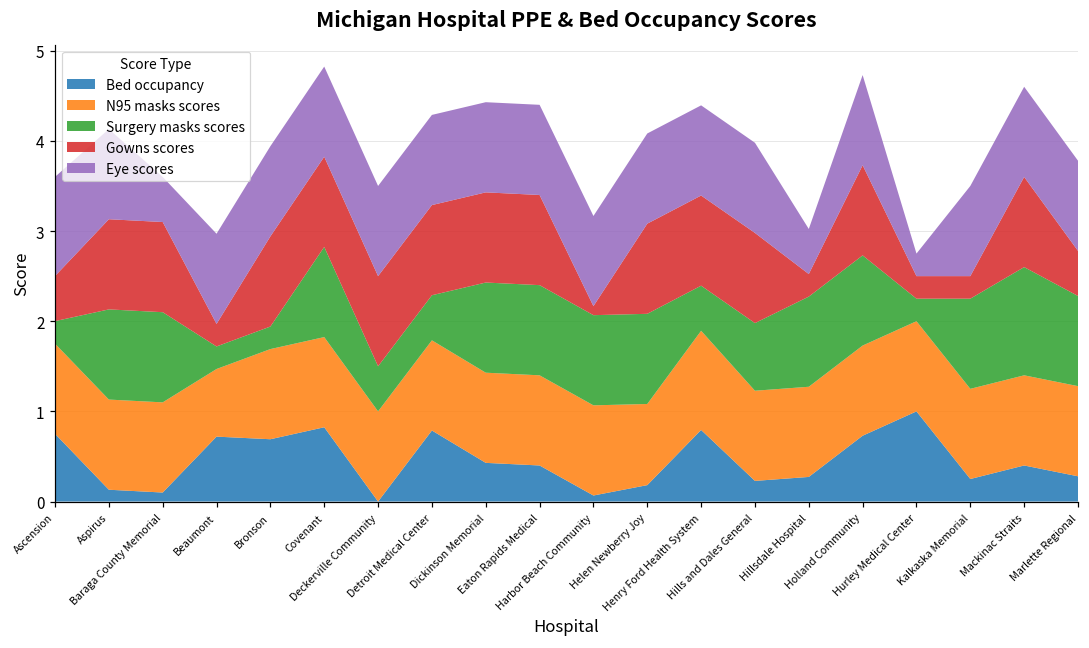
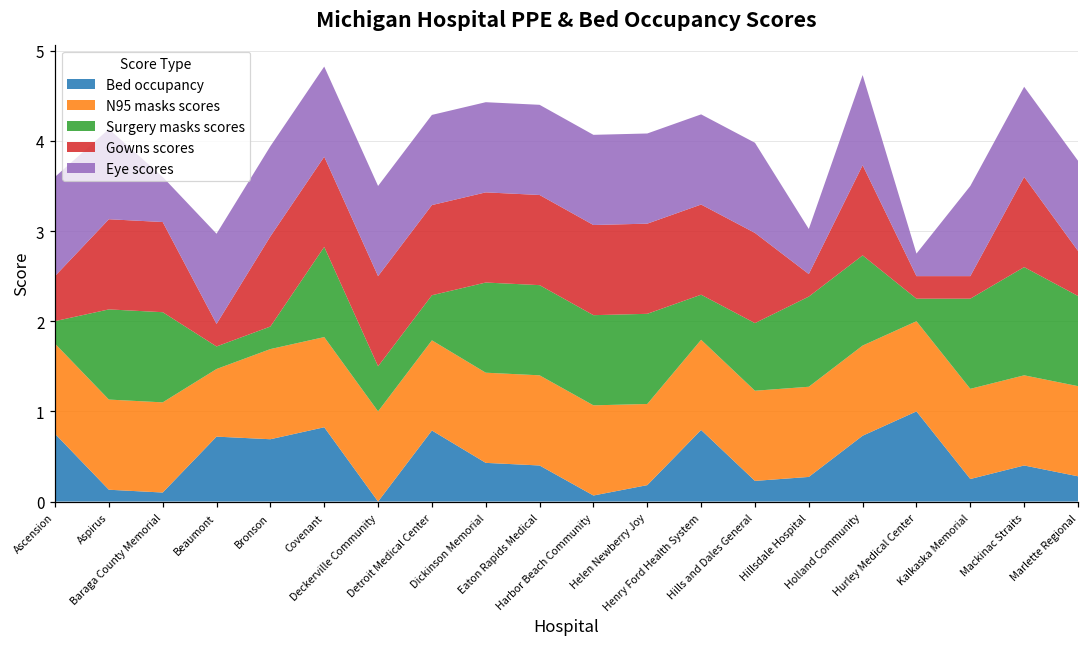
Gowns scores, Harbor Beach Community: 0.1 -> 1.0
N95 masks scores, Henry Ford Health System: 1.1 -> 1.0
